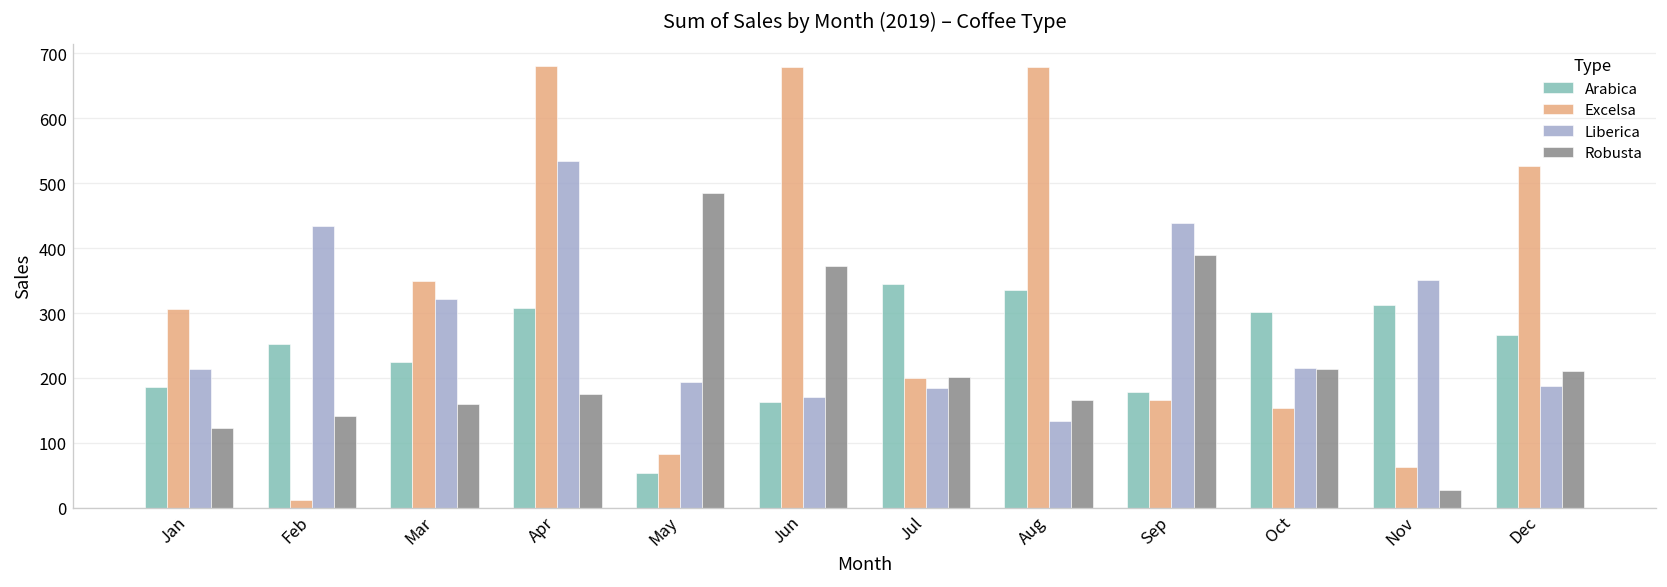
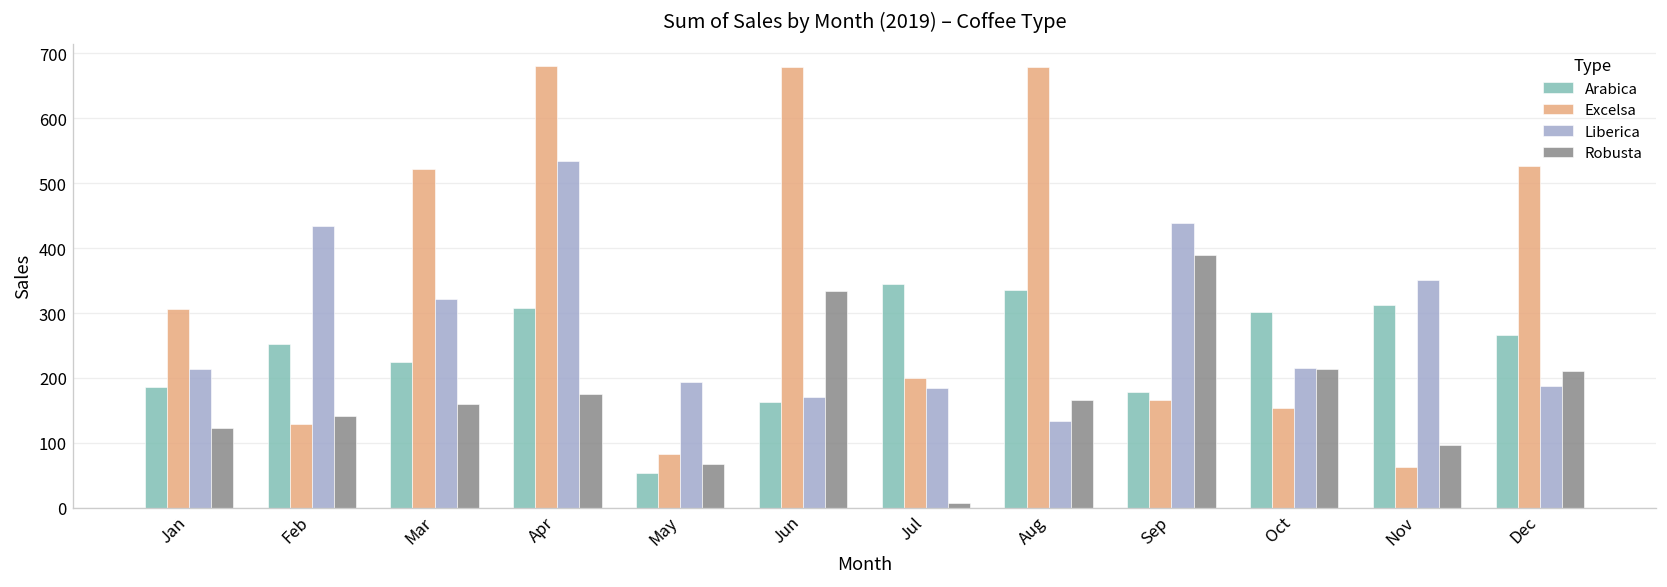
Excelsa, Feb: 10 -> 130
Excelsa, Mar: 350 -> 520
Robusta, May: 490 -> 70
Robusta, Jun: 370 -> 330
Robusta, Jul: 200 -> 10
Robusta, Nov: 30 -> 100
